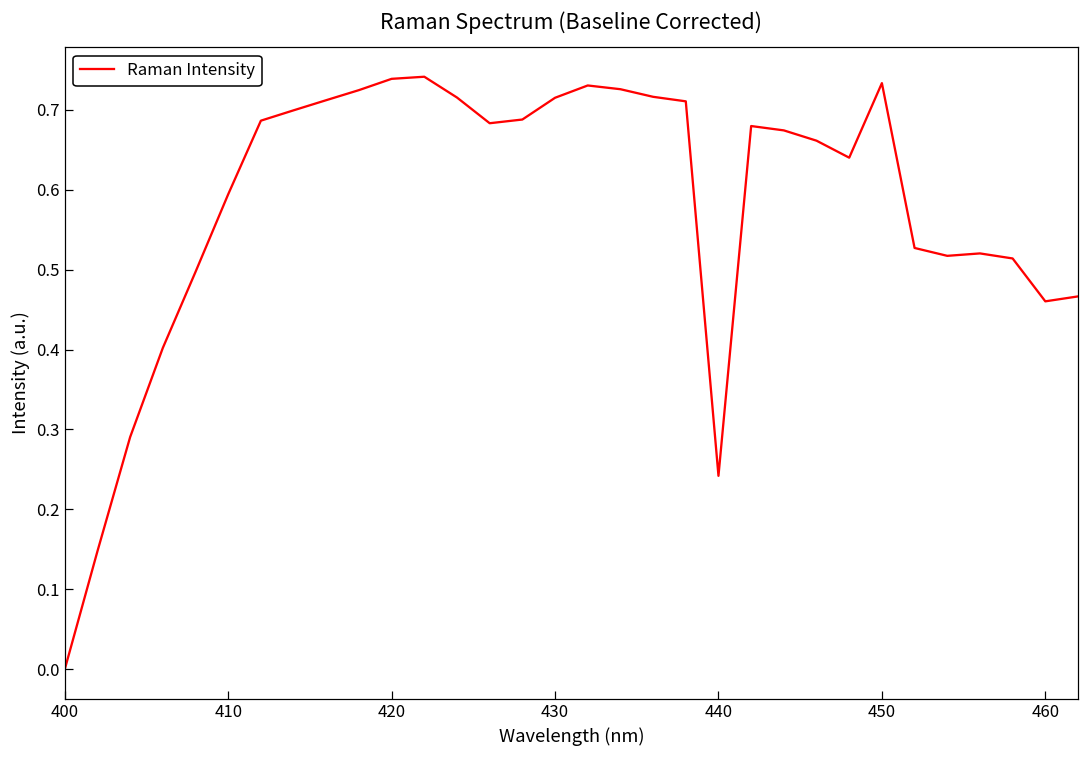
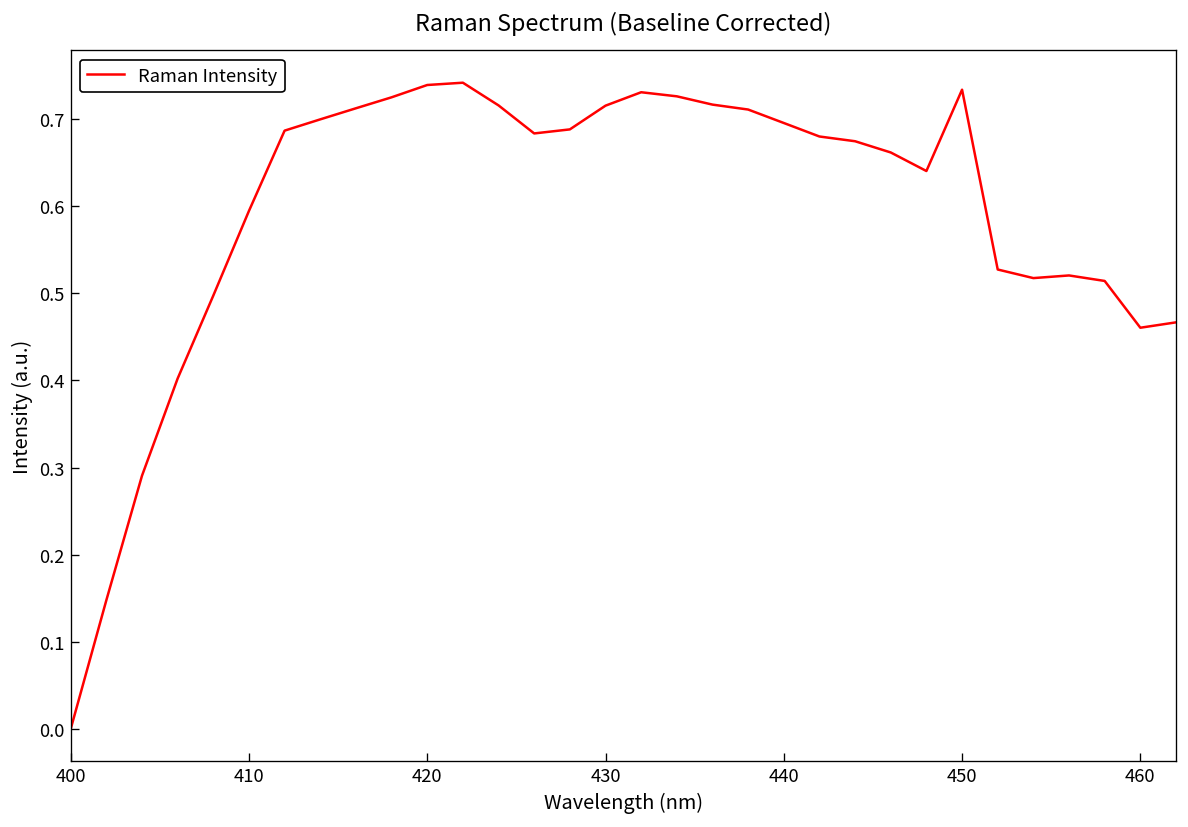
440: 0.24 -> 0.70
